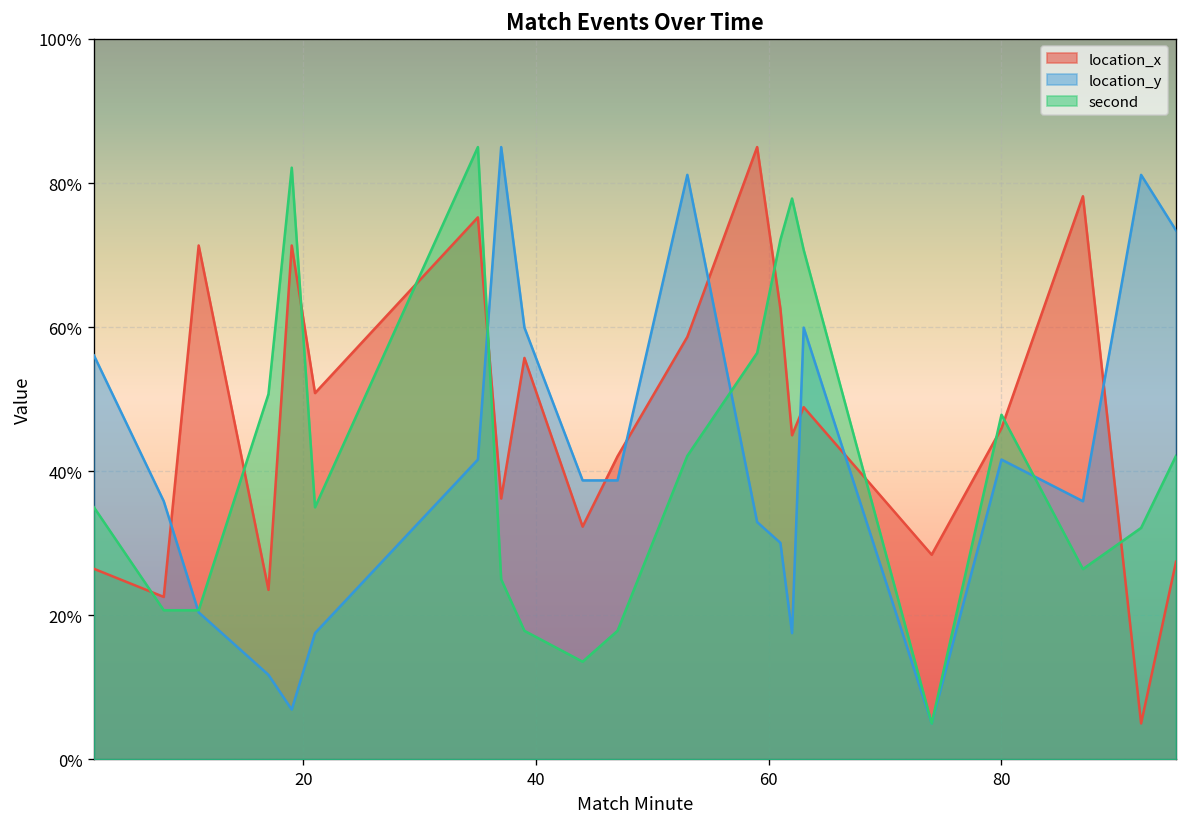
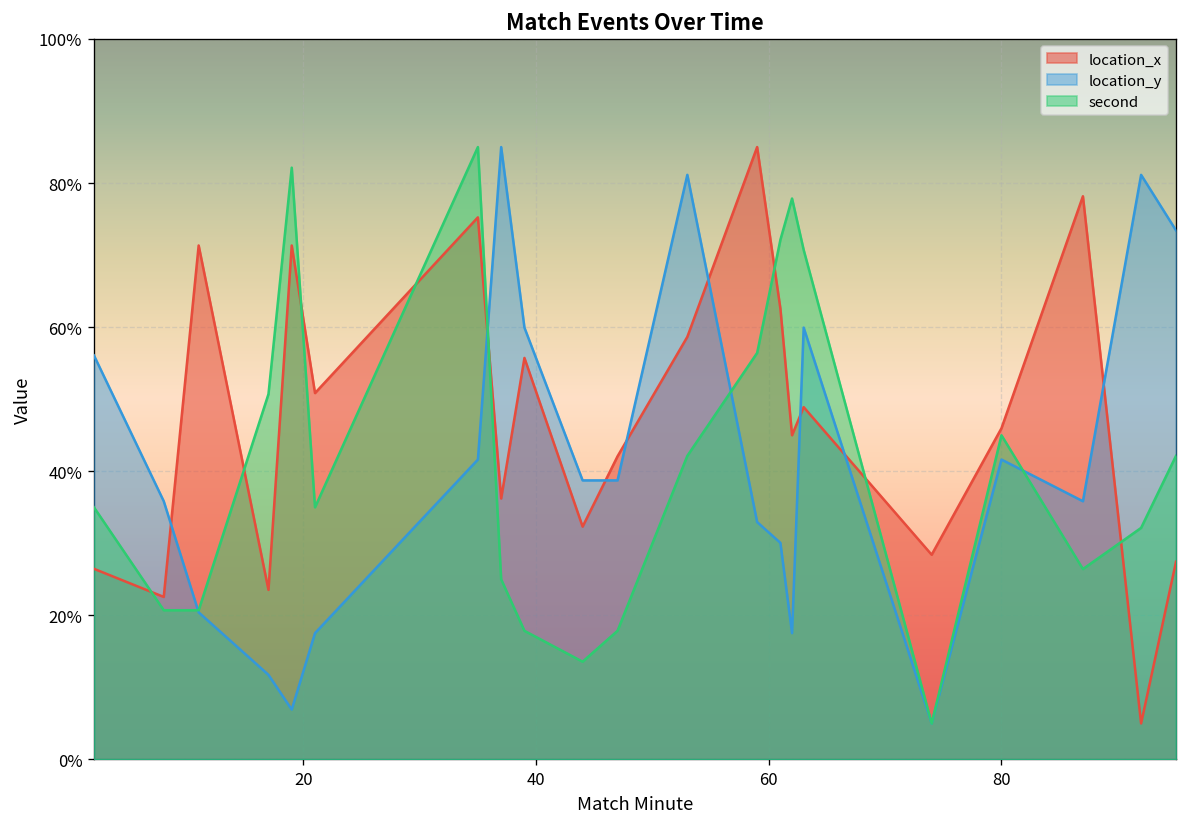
second, 80: 48% -> 45%
